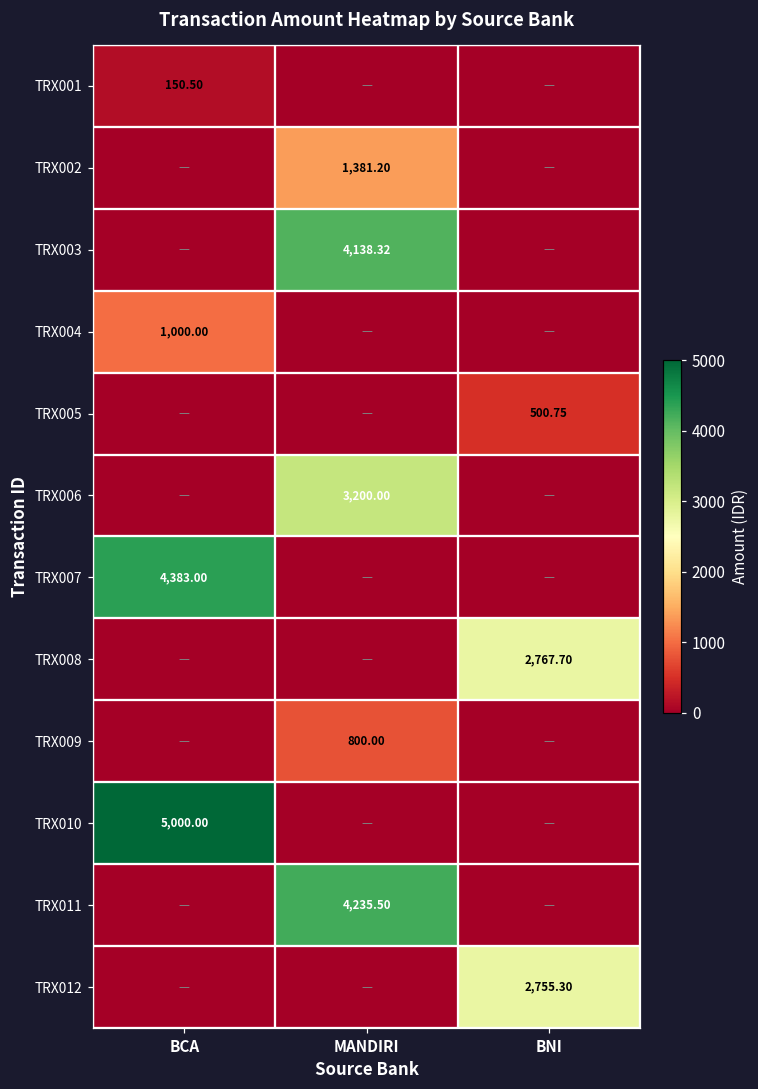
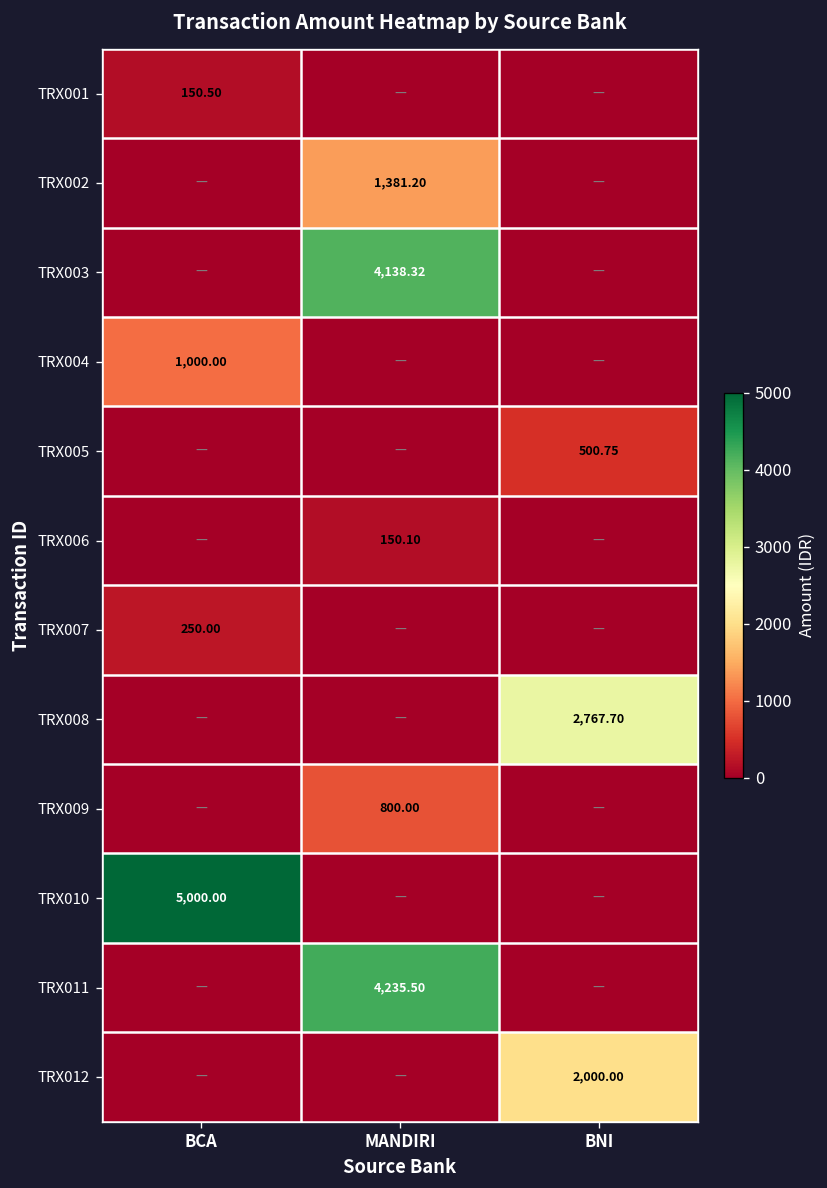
TRX006, MANDIRI: 3,200.00 -> 150.10
TRX007, BCA: 4,383.00 -> 250.00
TRX012, BNI: 2,755.30 -> 2,000.00
